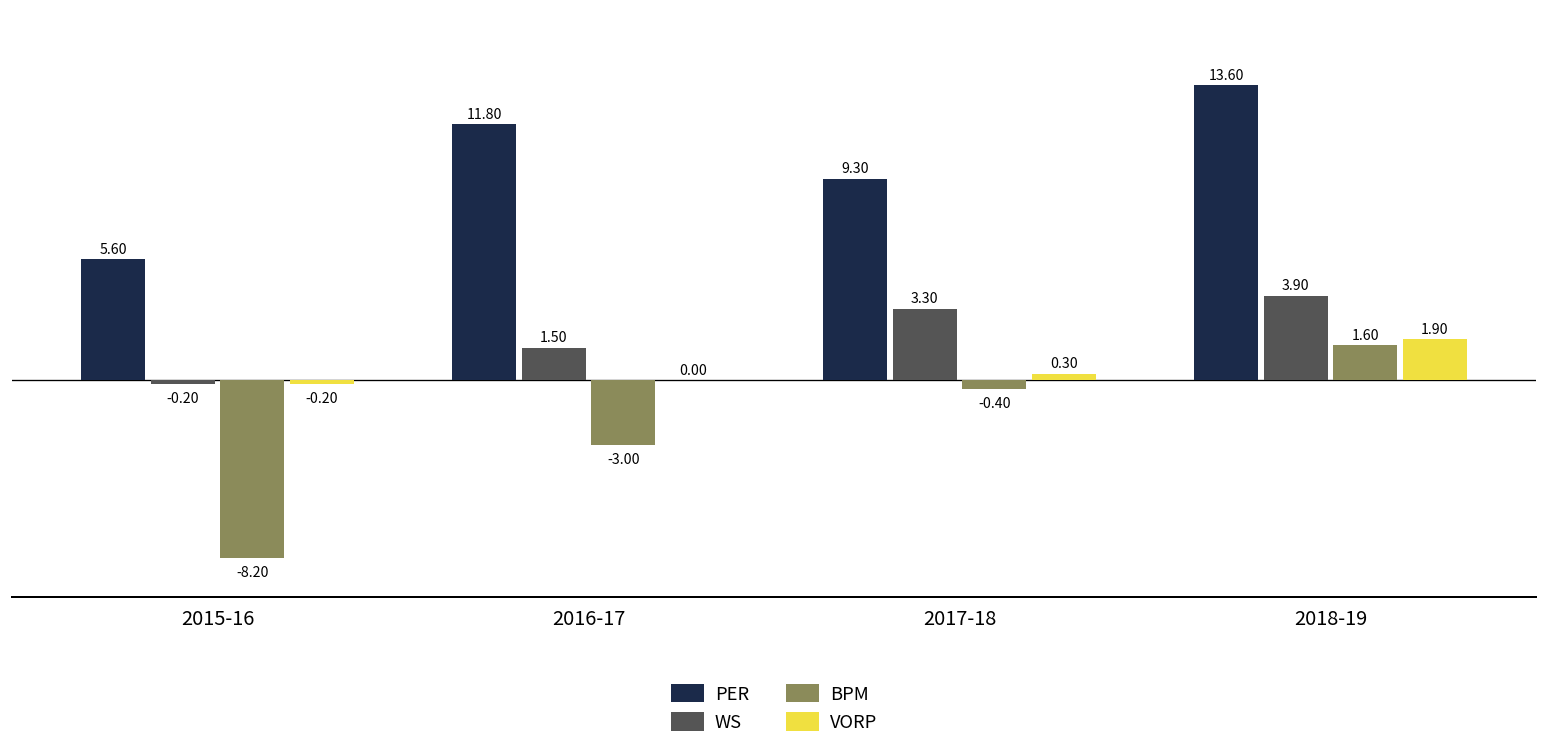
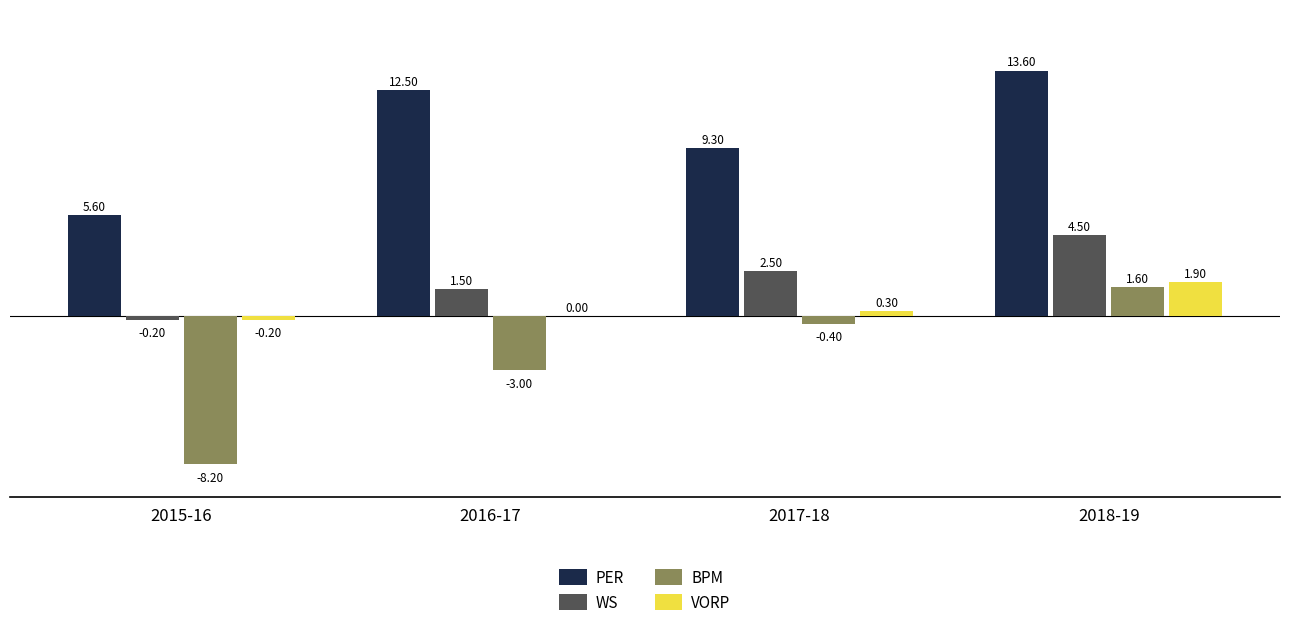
PER, 2016-17: 11.80 -> 12.50
WS, 2017-18: 3.30 -> 2.50
WS, 2018-19: 3.90 -> 4.50
